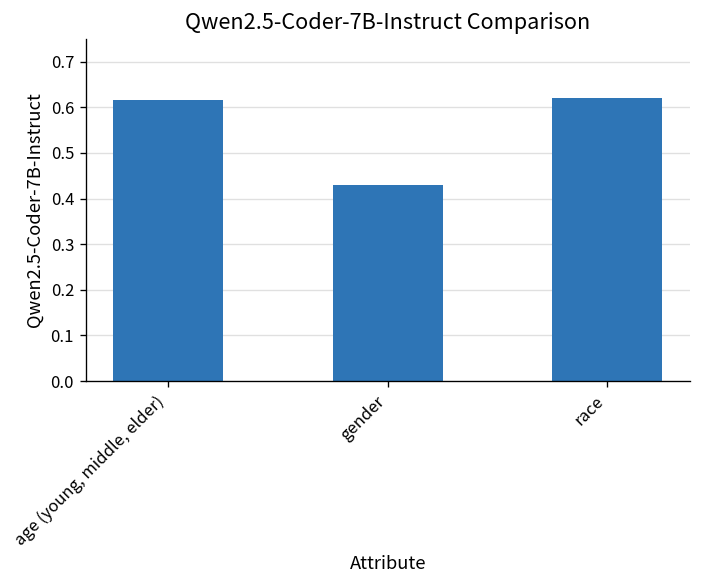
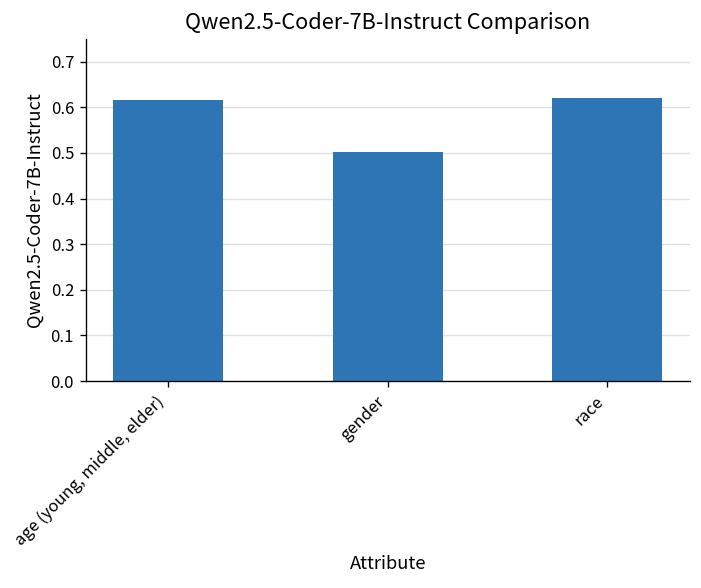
gender: 0.43 -> 0.50
